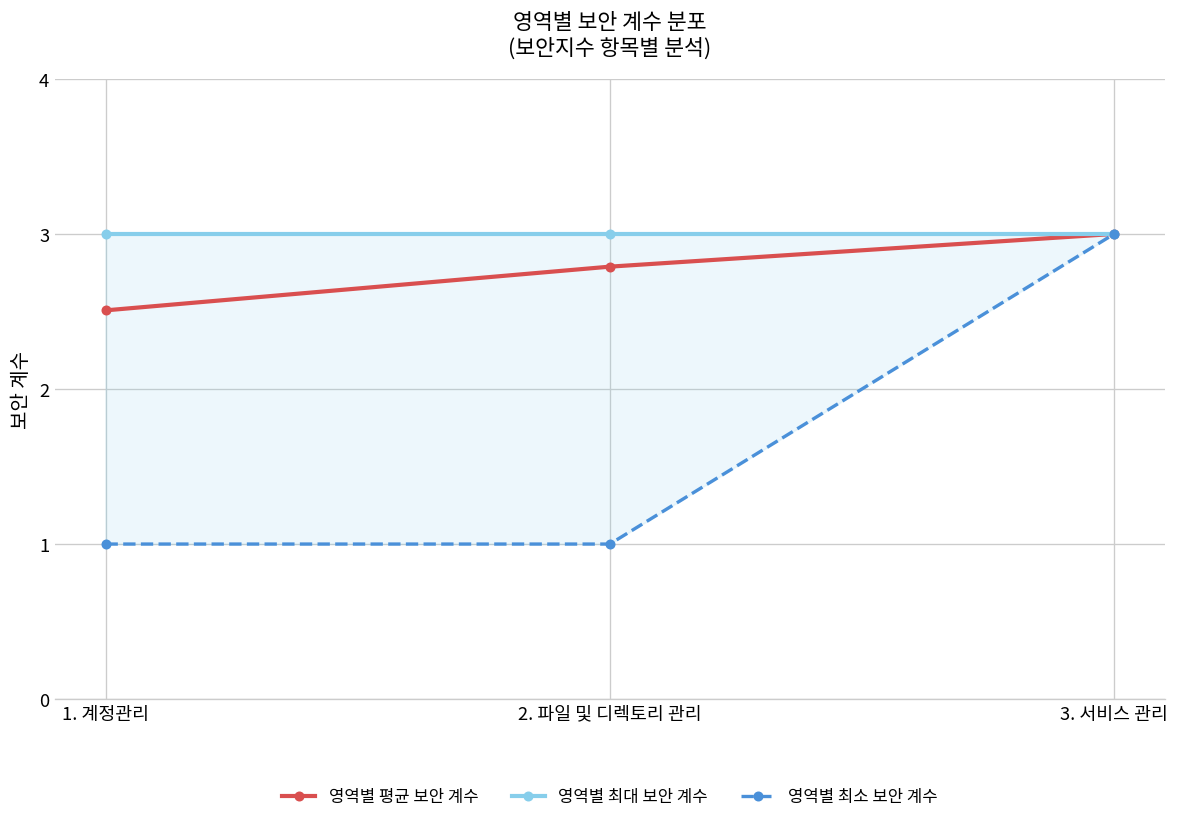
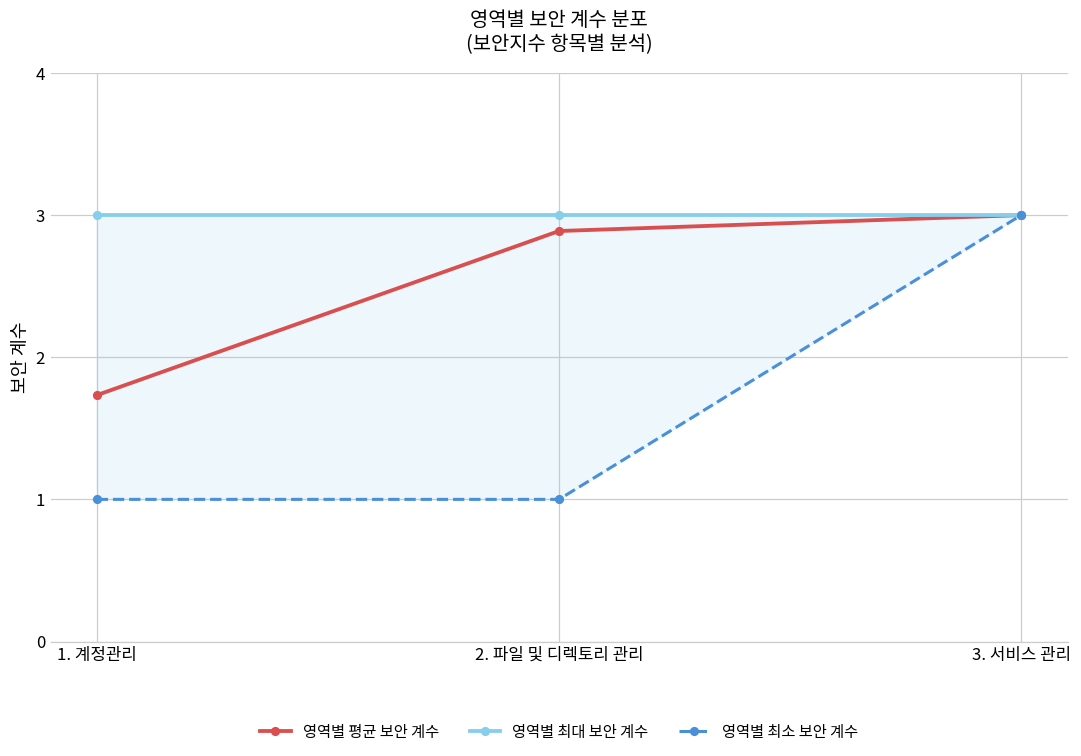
영역별 평균 보안 계수, 1. 계정관리: 2.51 -> 1.73
영역별 평균 보안 계수, 2. 파일 및 디렉토리 관리: 2.79 -> 2.89
